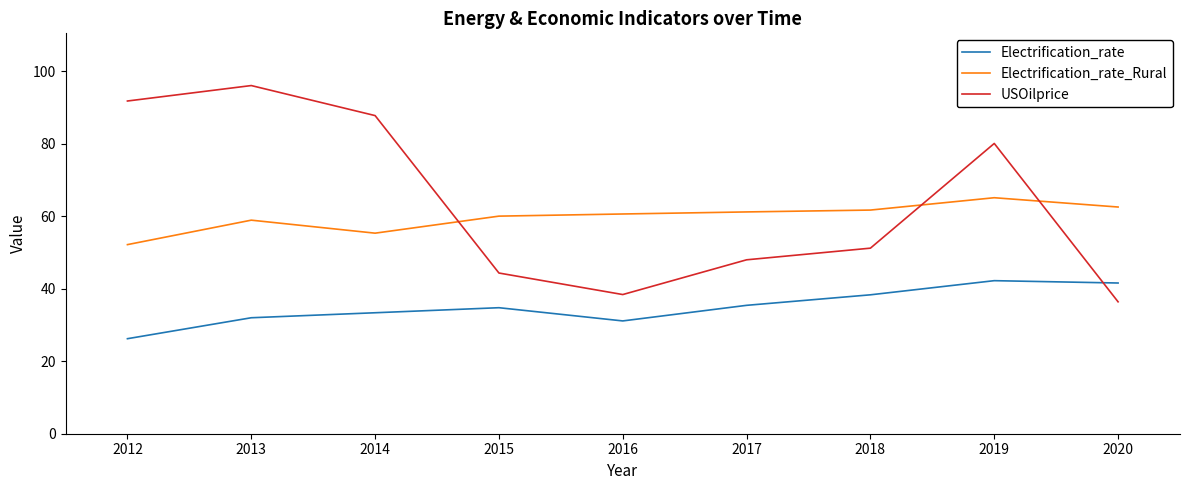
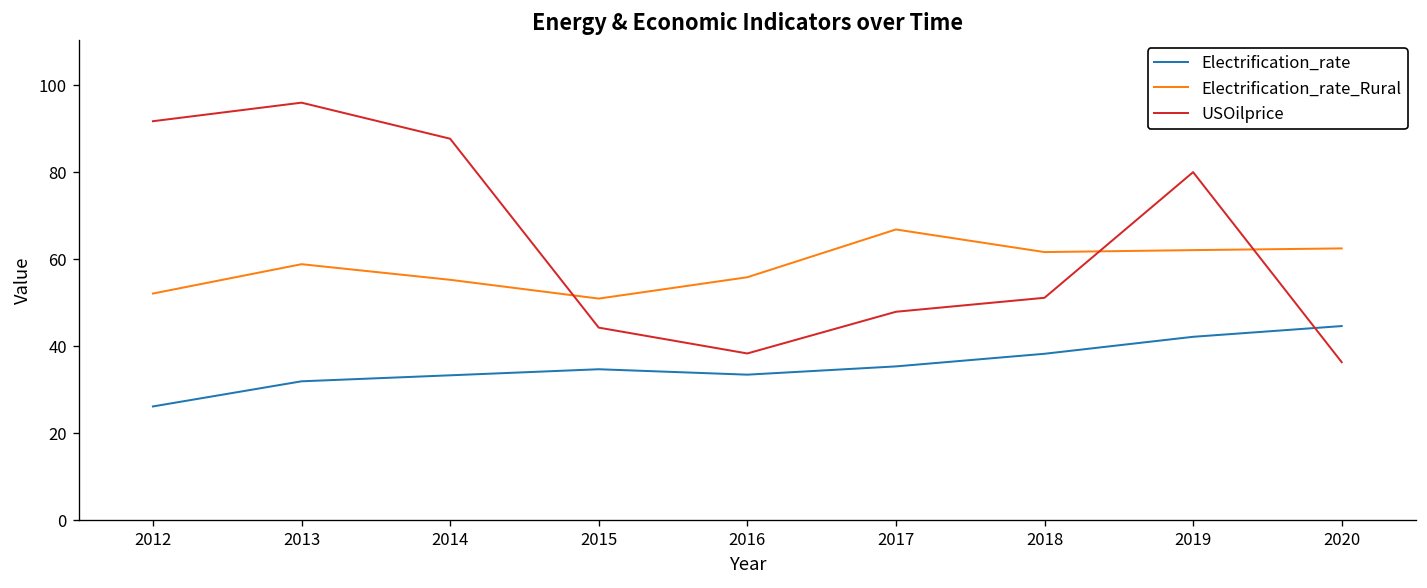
Electrification_rate_Rural, 2015: 60 -> 51
Electrification_rate, 2016: 31 -> 34
Electrification_rate_Rural, 2016: 61 -> 56
Electrification_rate_Rural, 2017: 61 -> 67
Electrification_rate_Rural, 2019: 65 -> 62
Electrification_rate, 2020: 42 -> 45
